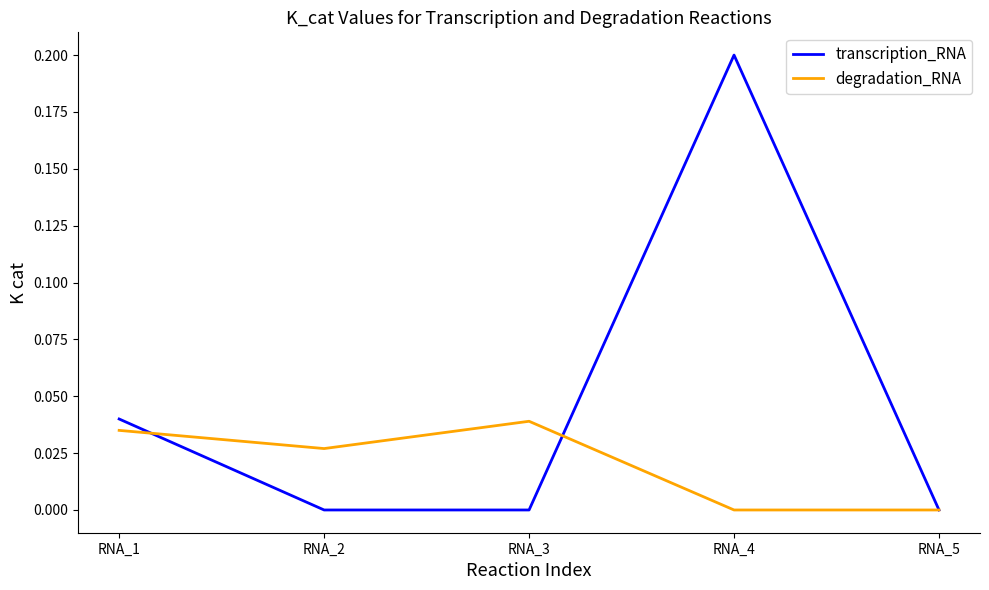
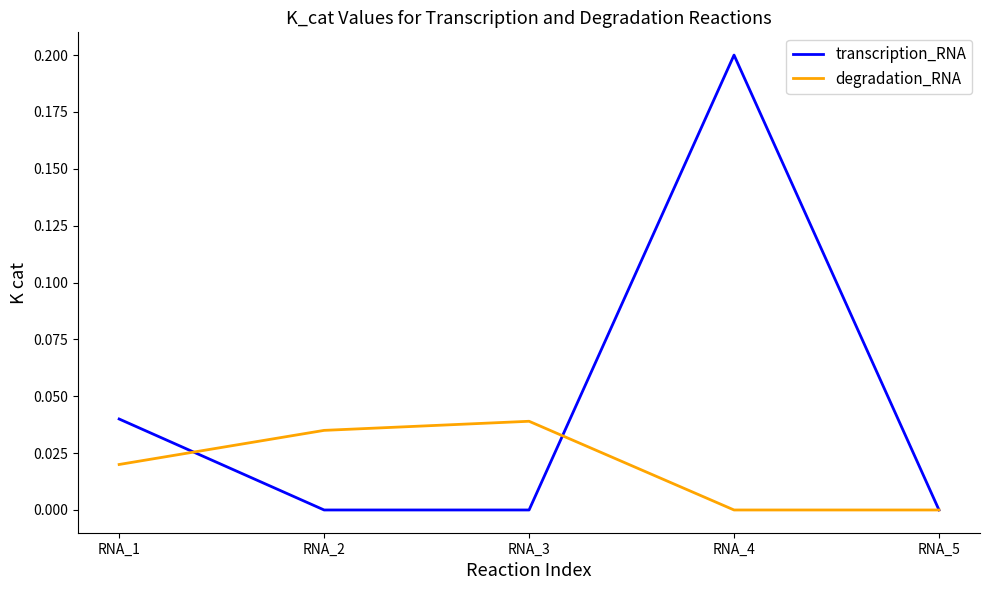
degradation_RNA, RNA_1: 0.035 -> 0.020
degradation_RNA, RNA_2: 0.027 -> 0.035
